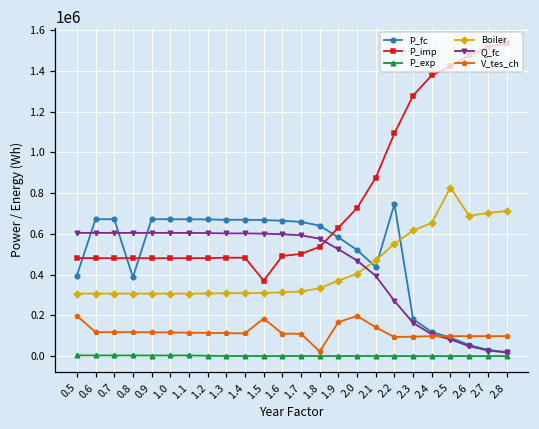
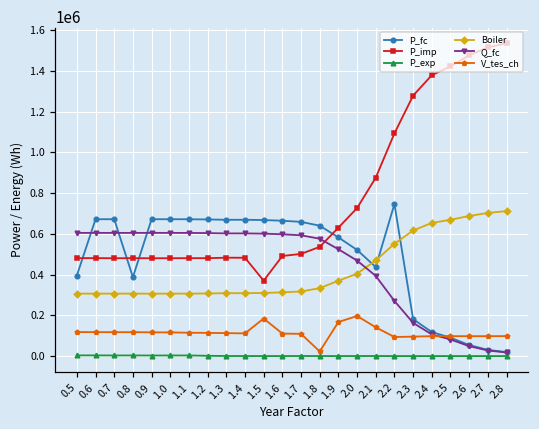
V_tes_ch, 0.5: 200000 -> 120000
Boiler, 2.5: 830000 -> 670000
